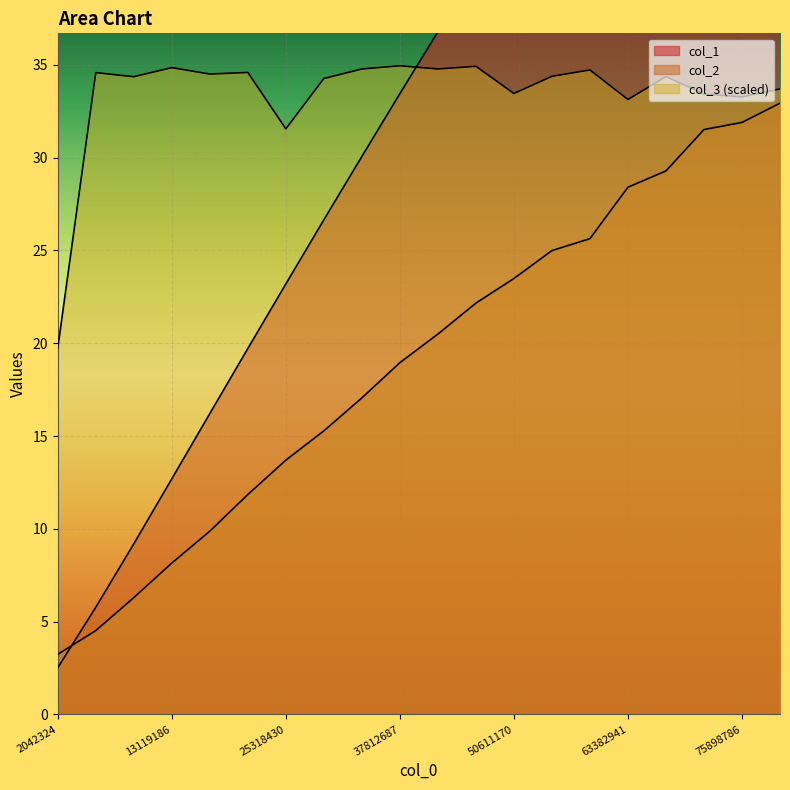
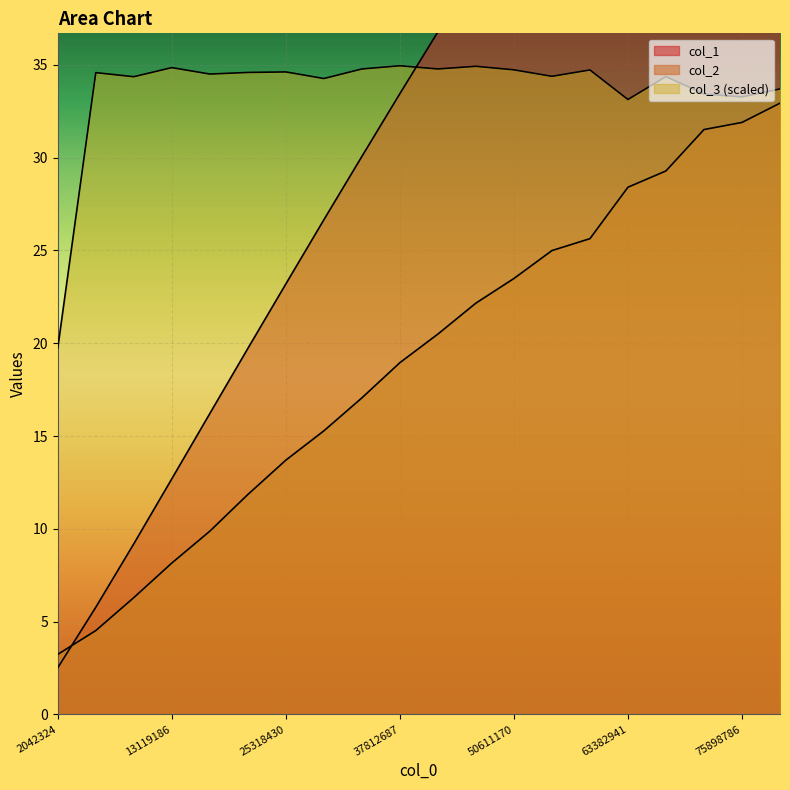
col_3 (scaled), 25318430: 31.6 -> 34.6
col_3 (scaled), 50611170: 33.5 -> 34.7
